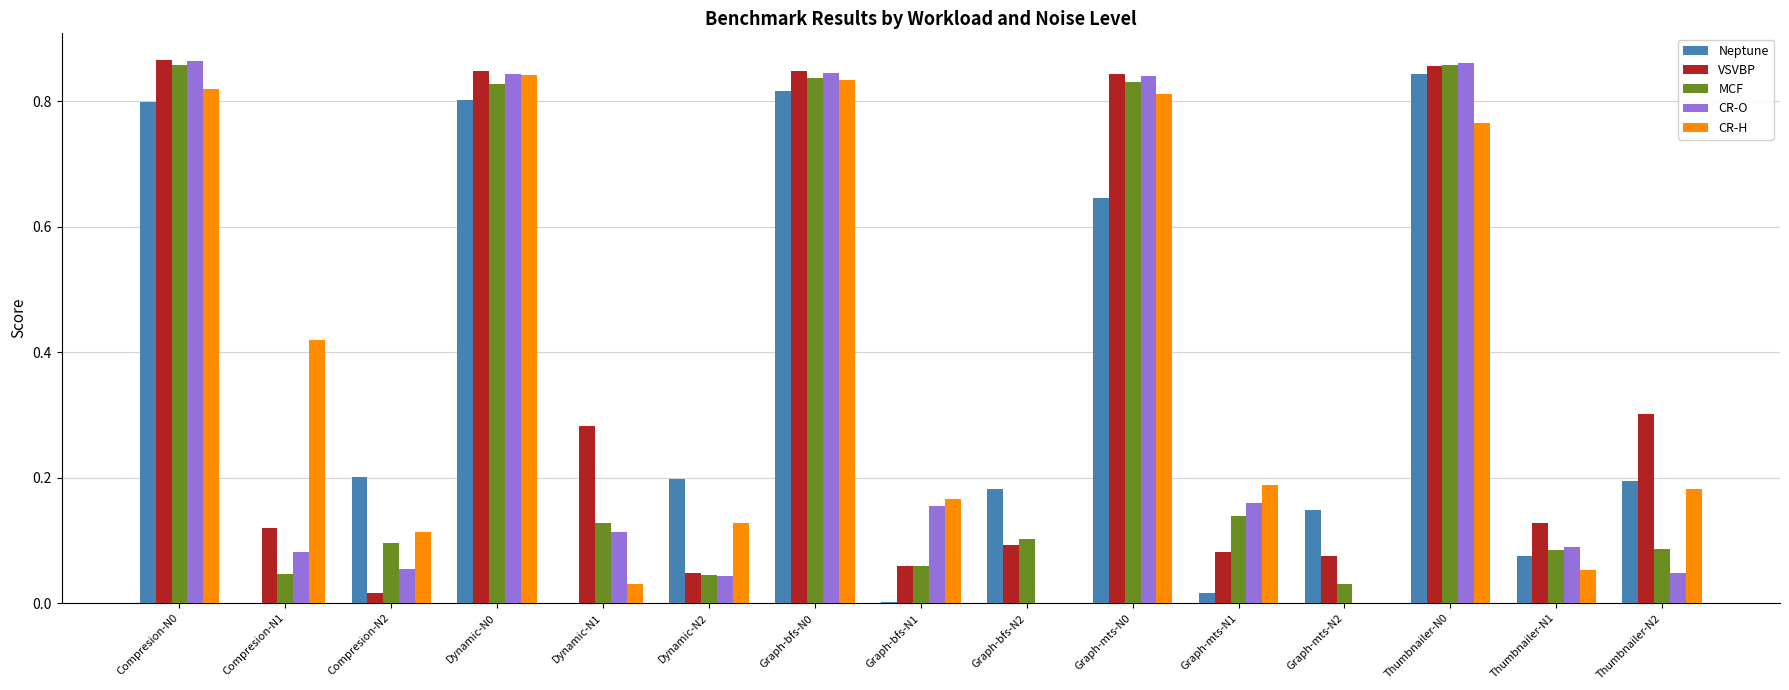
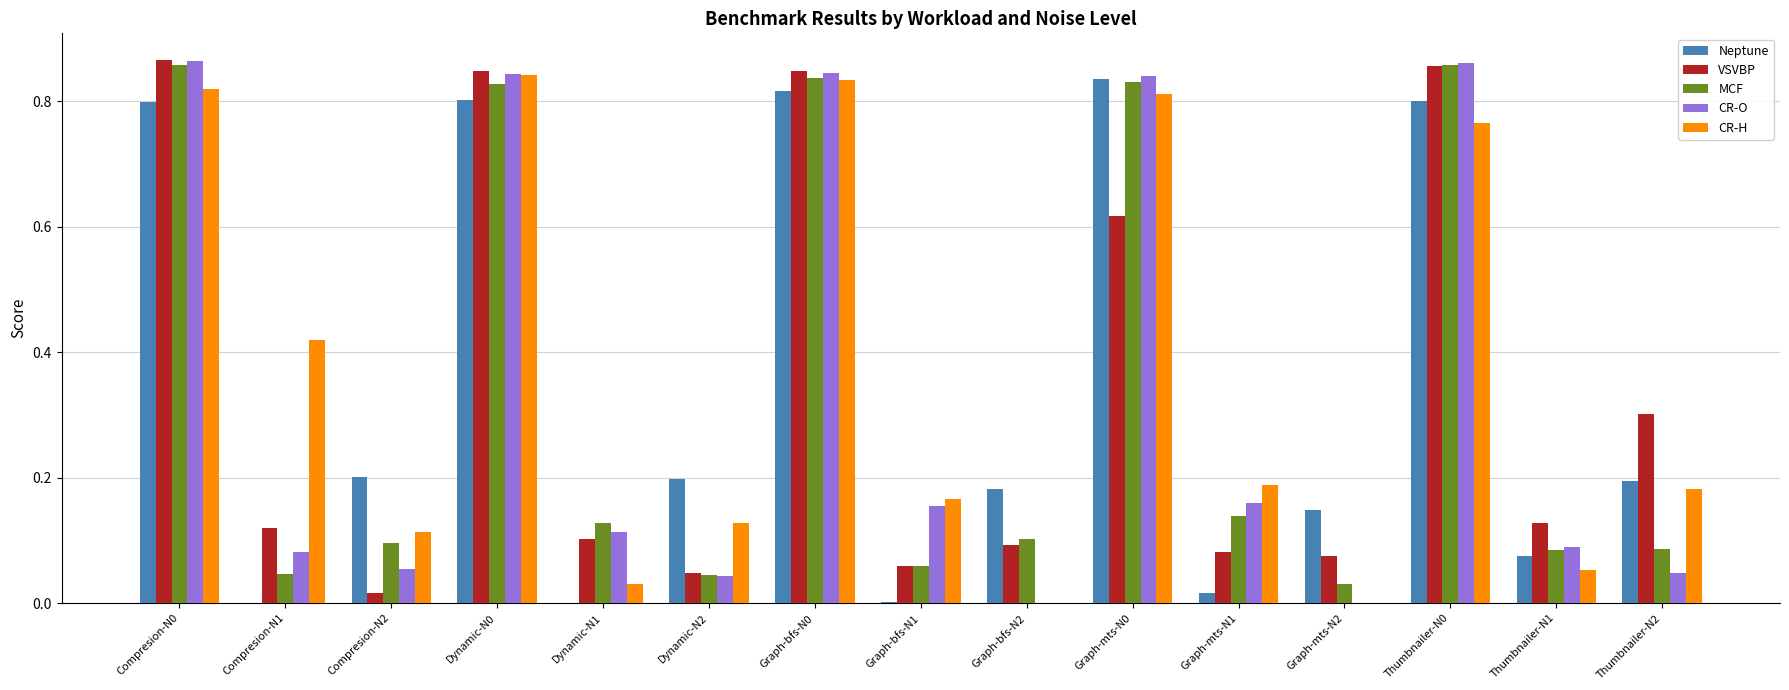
VSVBP, Dynamic-N1: 0.28 -> 0.10
Neptune, Graph-mts-N0: 0.65 -> 0.83
VSVBP, Graph-mts-N0: 0.84 -> 0.62
Neptune, Thumbnailer-N0: 0.84 -> 0.80
